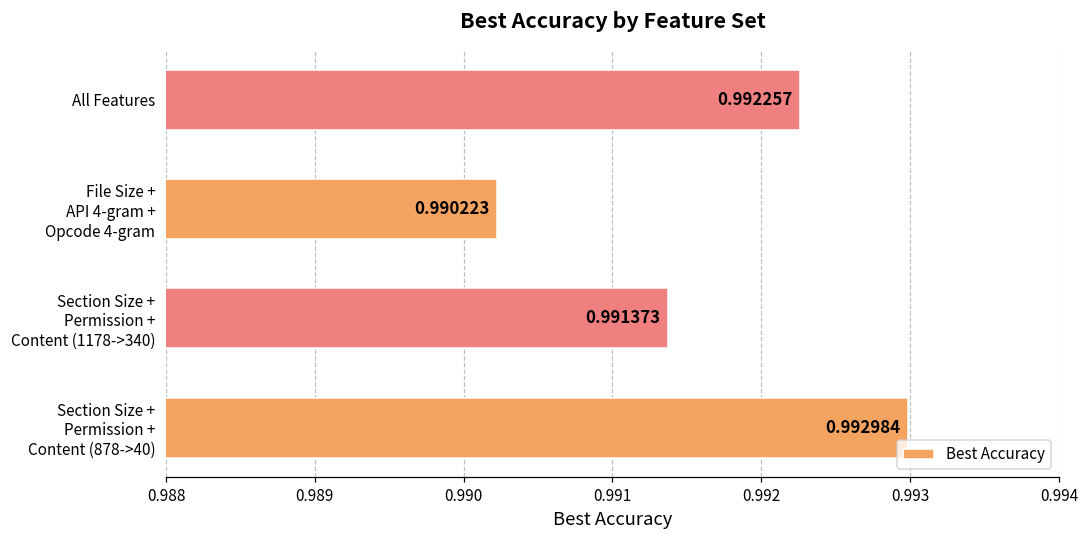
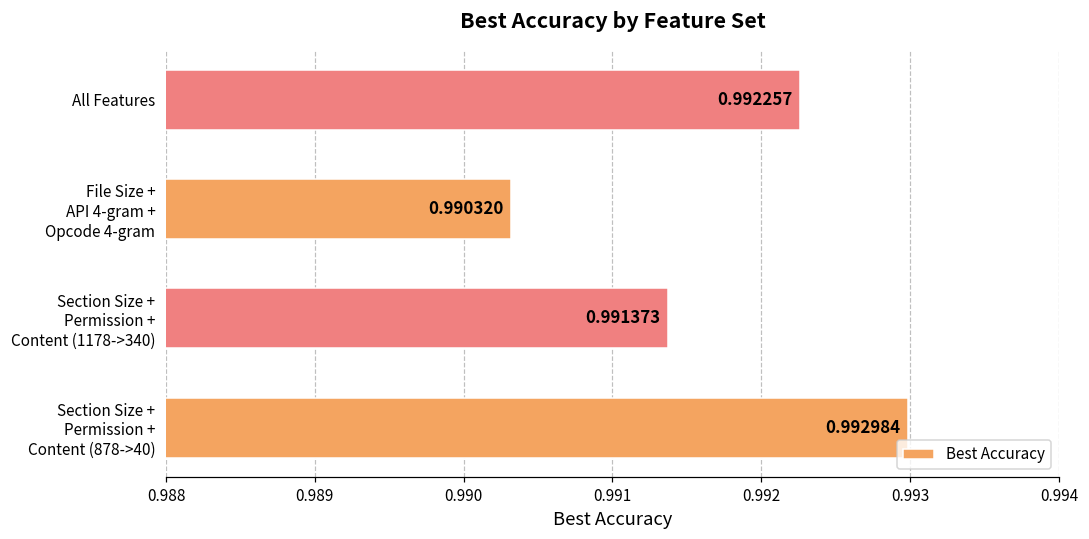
File Size + API 4-gram + Opcode 4-gram: 0.990223 -> 0.990320
